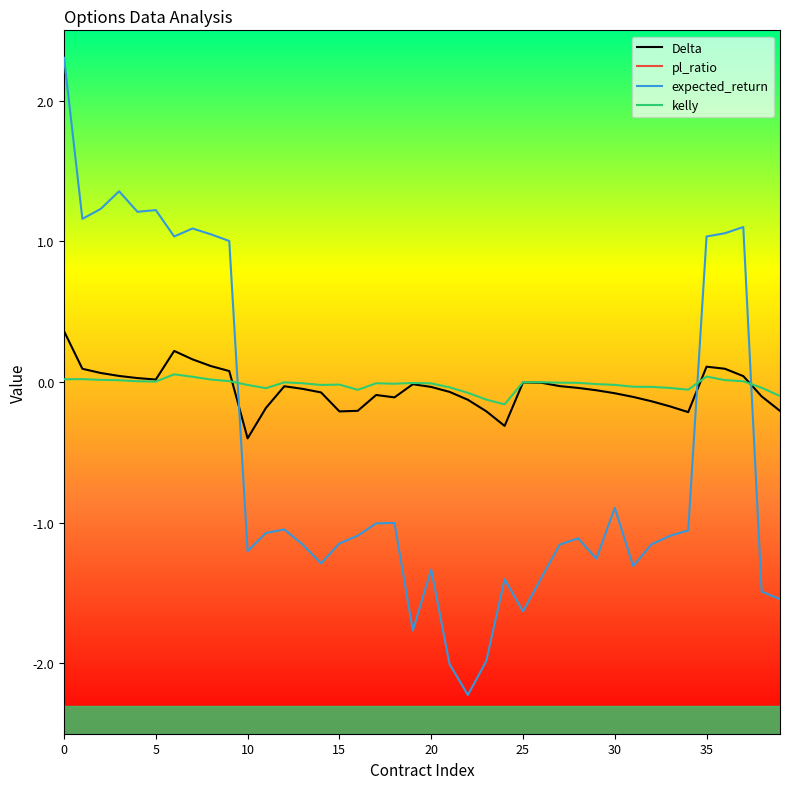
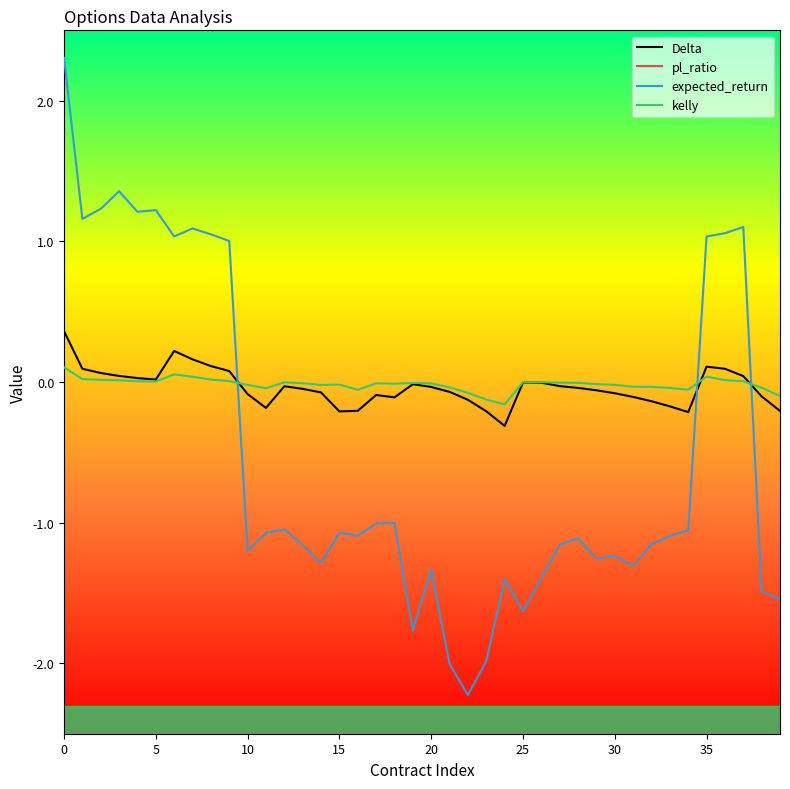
kelly, 0: 0.02 -> 0.10
Delta, 10: -0.40 -> -0.09
expected_return, 15: -1.15 -> -1.07
expected_return, 30: -0.89 -> -1.23
